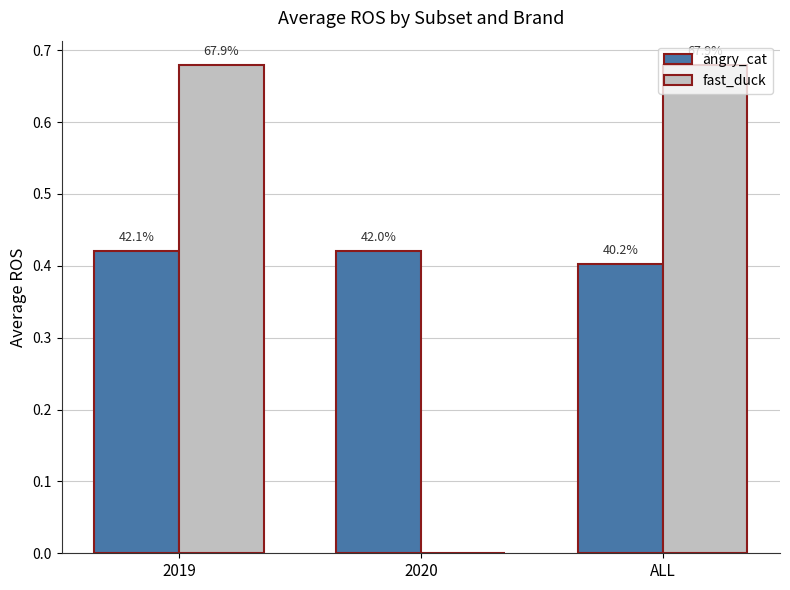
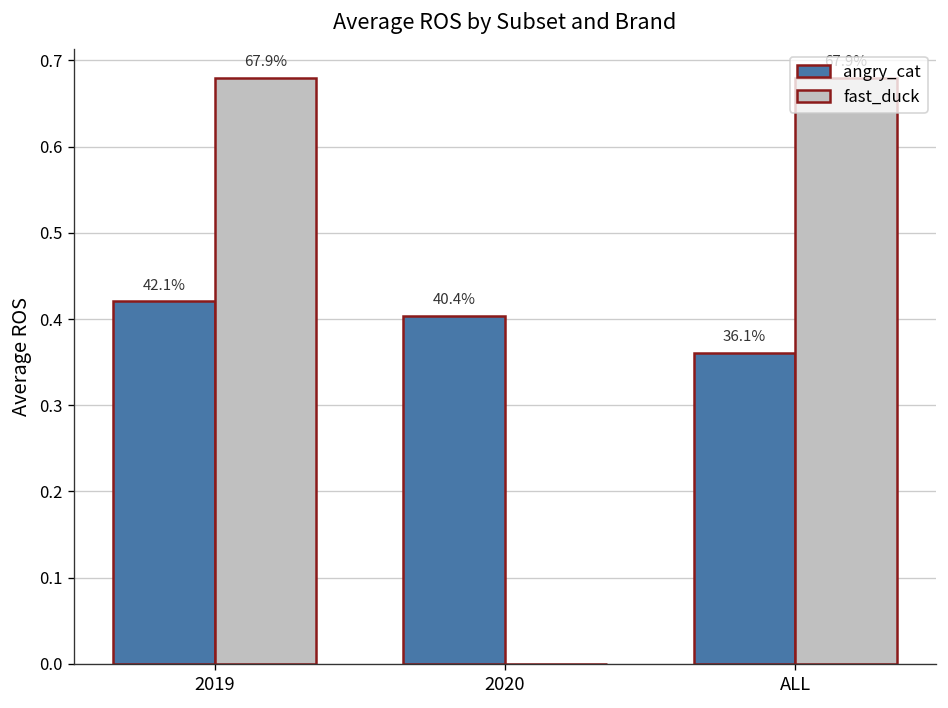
angry_cat, 2020: 42.0% -> 40.4%
angry_cat, ALL: 40.2% -> 36.1%
